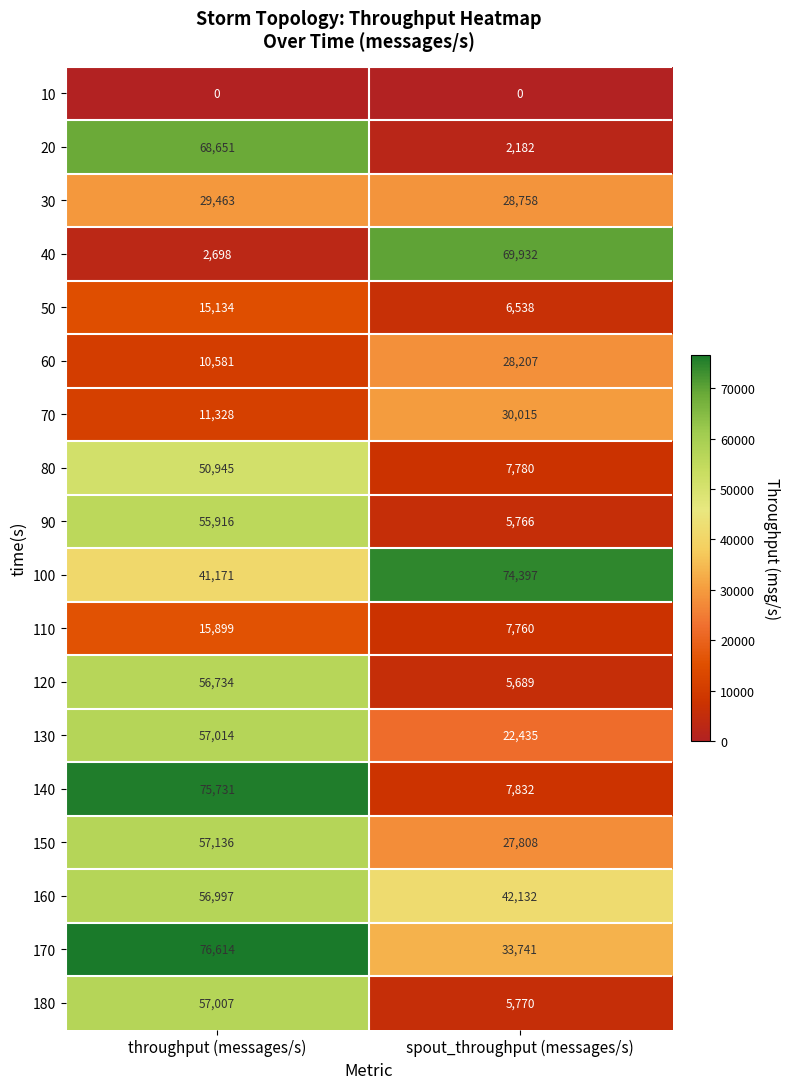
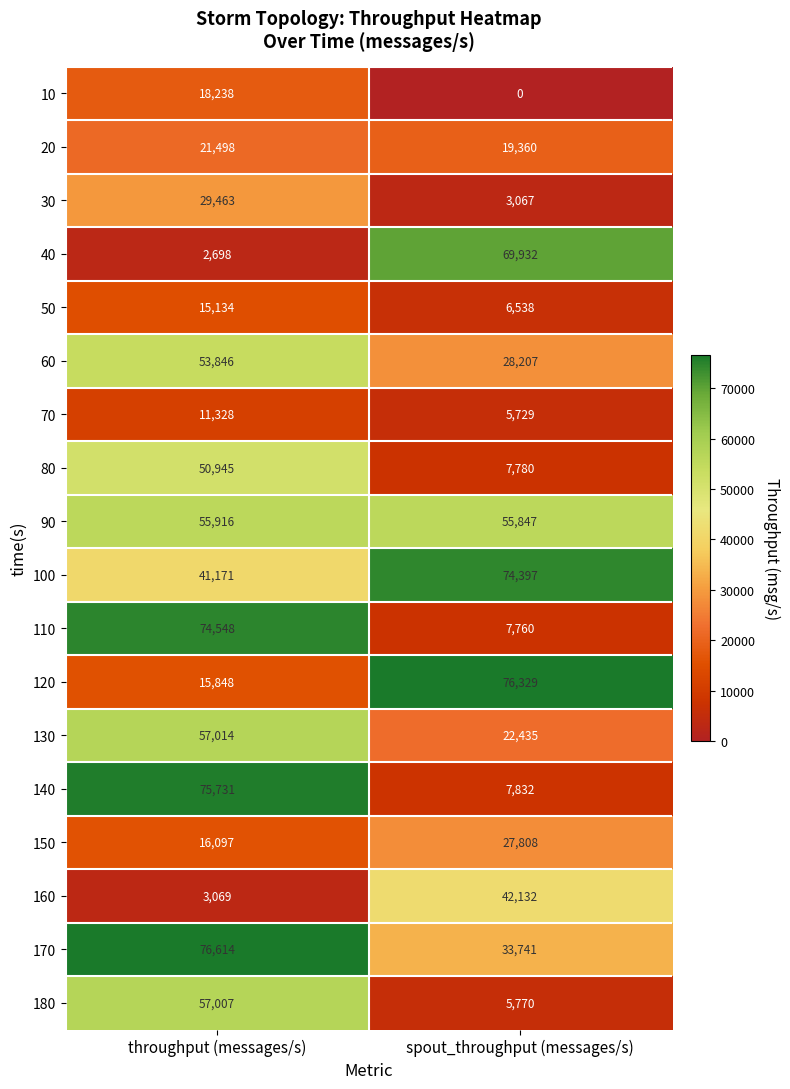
10, throughput (messages/s): 0 -> 18,238
20, throughput (messages/s): 68,651 -> 21,498
20, spout_throughput (messages/s): 2,182 -> 19,360
30, spout_throughput (messages/s): 28,758 -> 3,067
60, throughput (messages/s): 10,581 -> 53,846
70, spout_throughput (messages/s): 30,015 -> 5,729
90, spout_throughput (messages/s): 5,766 -> 55,847
110, throughput (messages/s): 15,899 -> 74,548
120, throughput (messages/s): 56,734 -> 15,848
120, spout_throughput (messages/s): 5,689 -> 76,329
150, throughput (messages/s): 57,136 -> 16,097
160, throughput (messages/s): 56,997 -> 3,069
